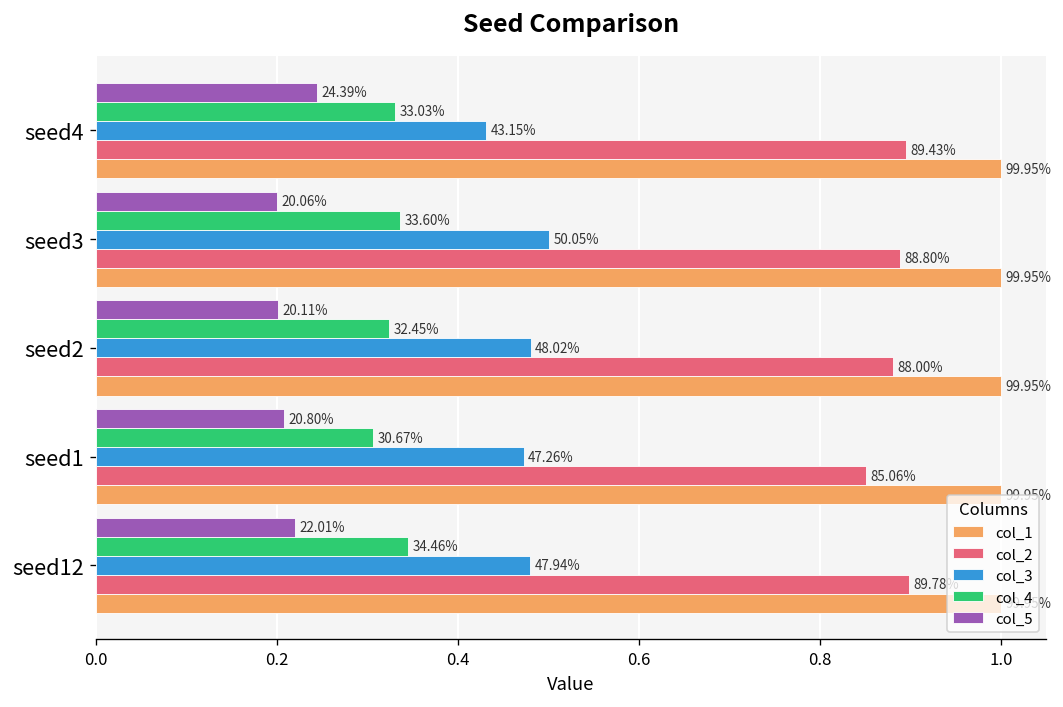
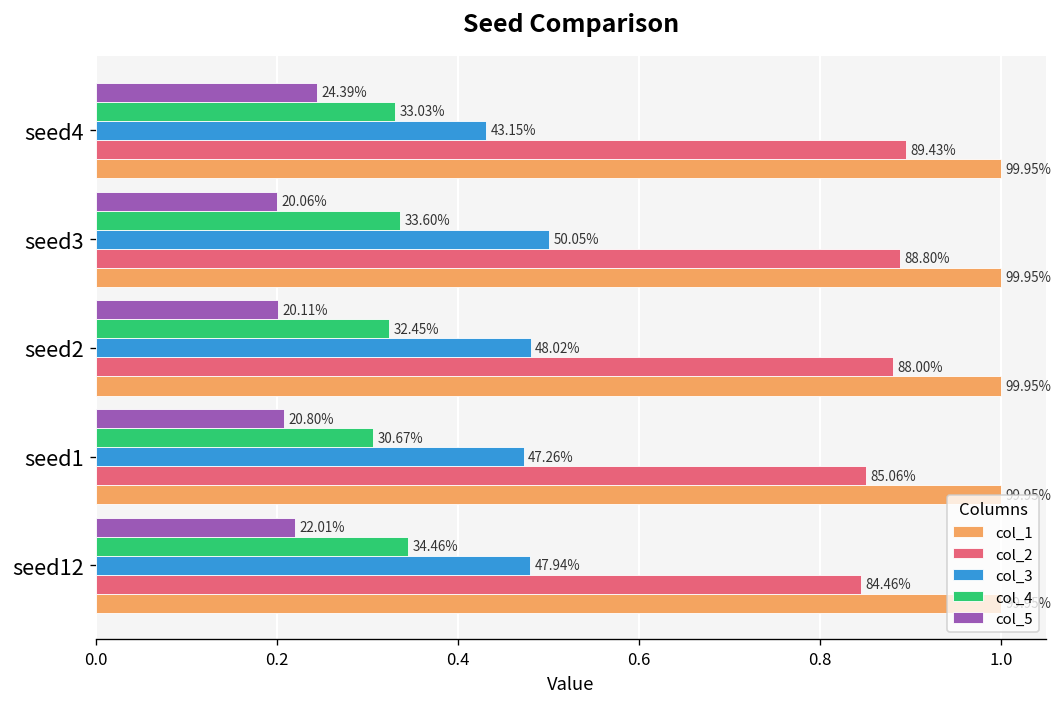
col_2, seed12: 0.90 -> 0.84
